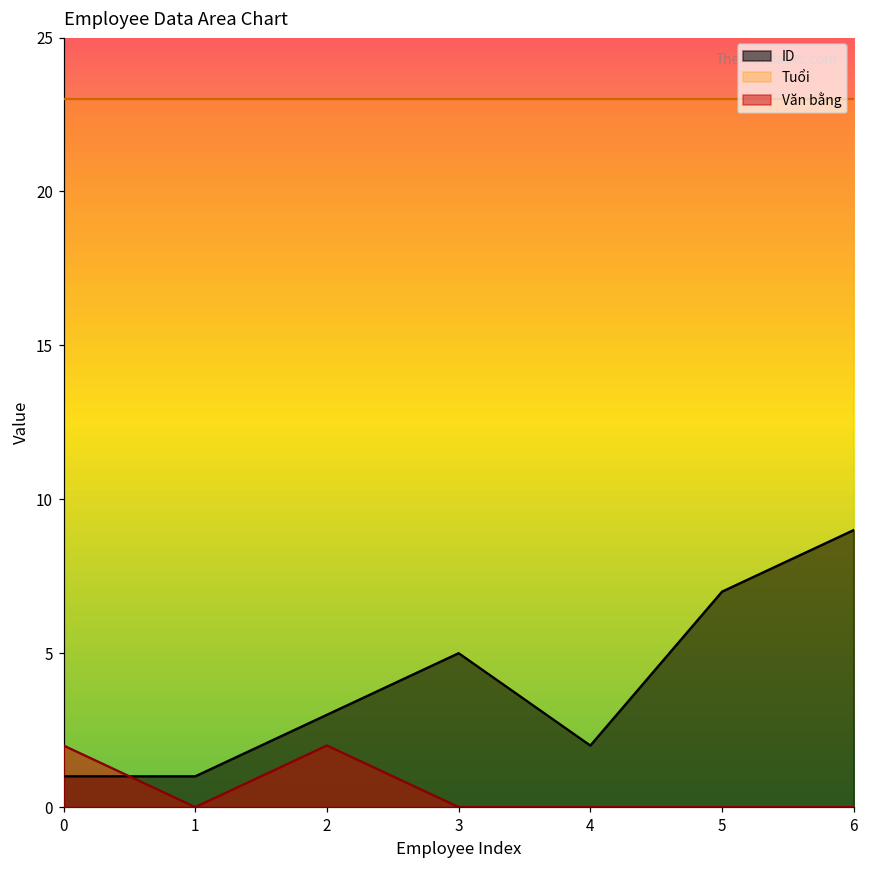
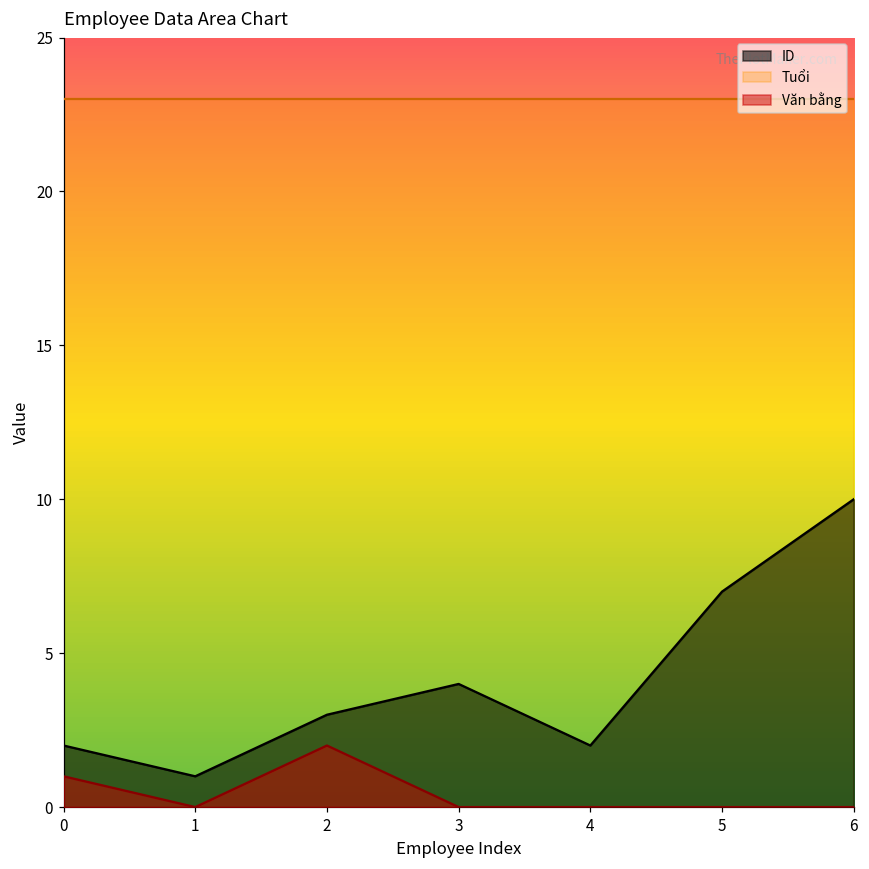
ID, 0: 1 -> 2
Văn bằng, 0: 2 -> 1
ID, 3: 5 -> 4
ID, 6: 9 -> 10
